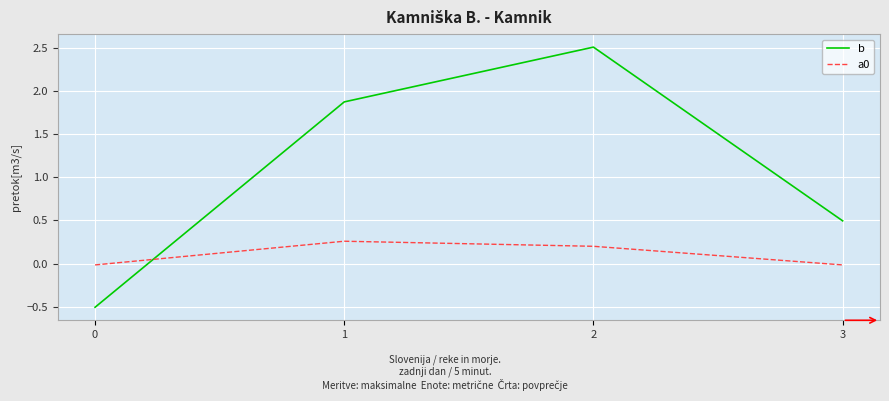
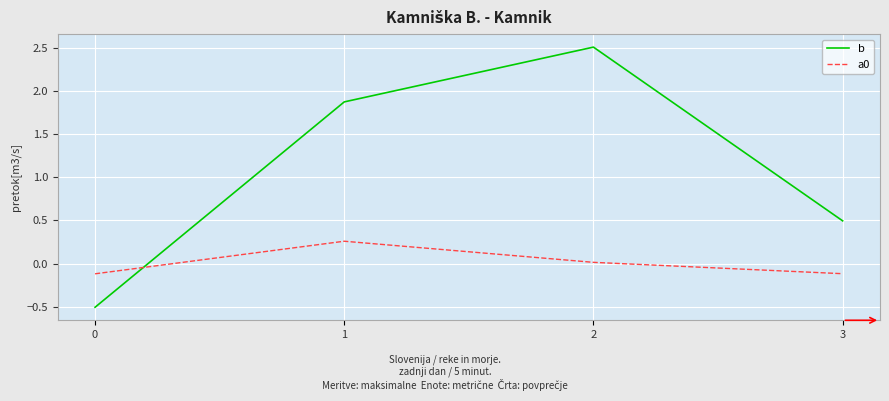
a0, 0: 0.0 -> -0.1
a0, 2: 0.2 -> 0.0
a0, 3: 0.0 -> -0.1
